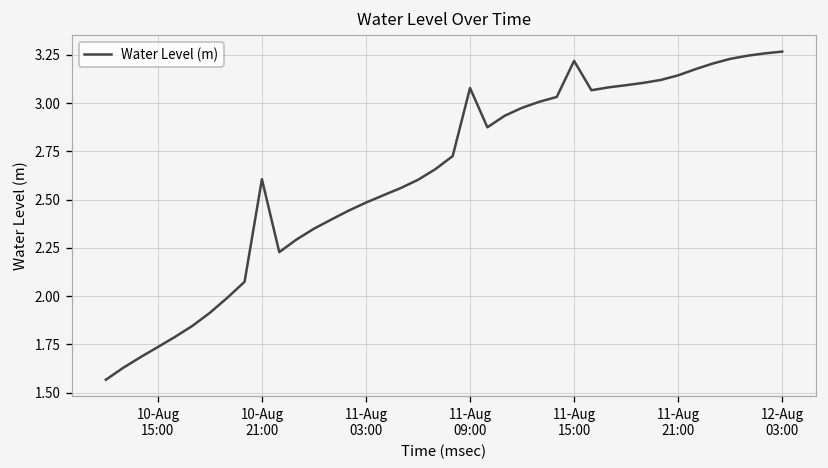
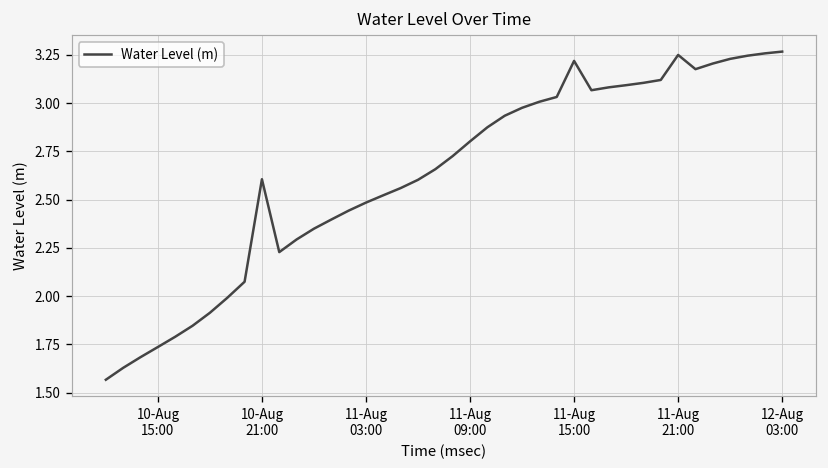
11-Aug 09:00: 3.08 -> 2.80
11-Aug 21:00: 3.14 -> 3.25
